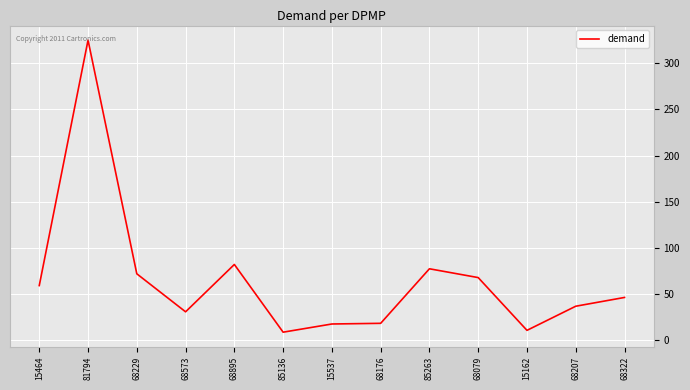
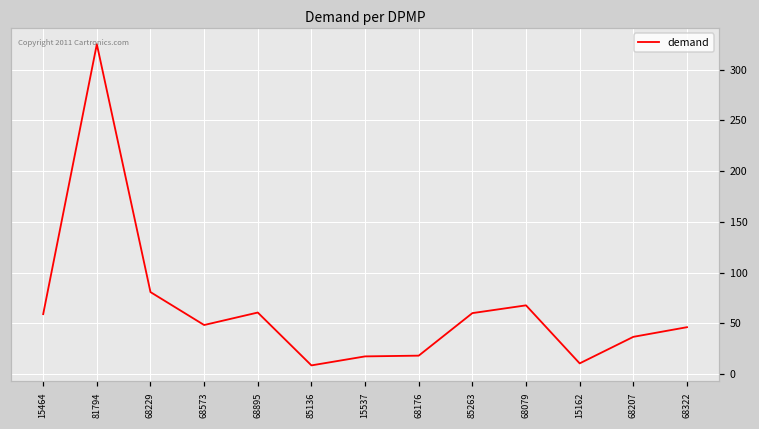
68229: 70 -> 80
68573: 30 -> 50
68895: 80 -> 60
85263: 80 -> 60
